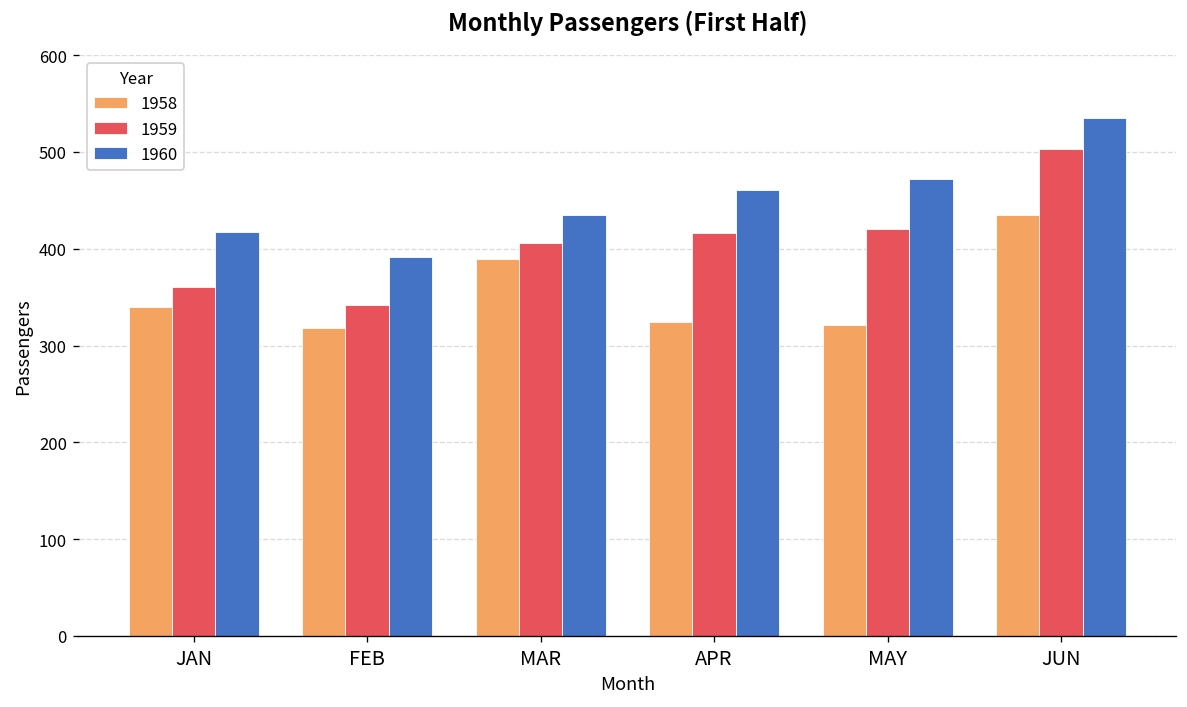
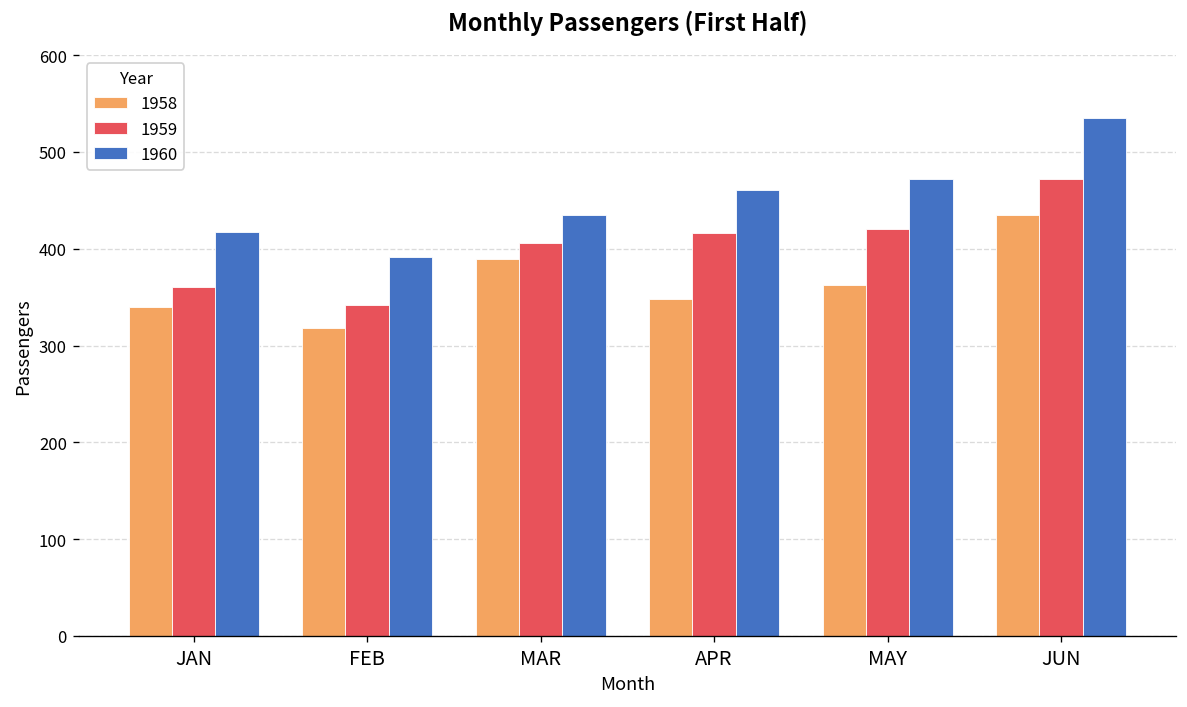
1958, APR: 320 -> 350
1958, MAY: 320 -> 360
1959, JUN: 500 -> 470
